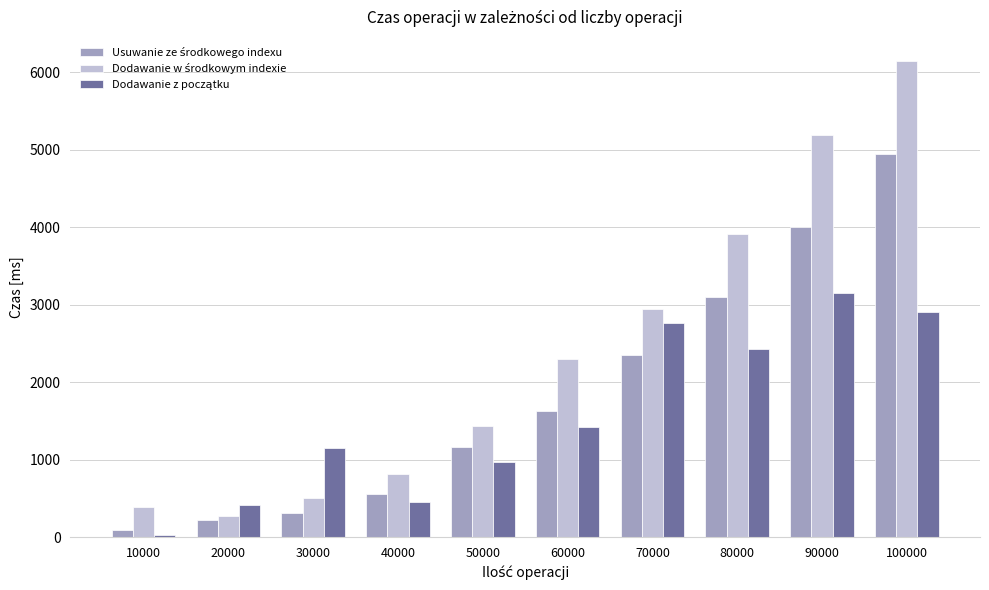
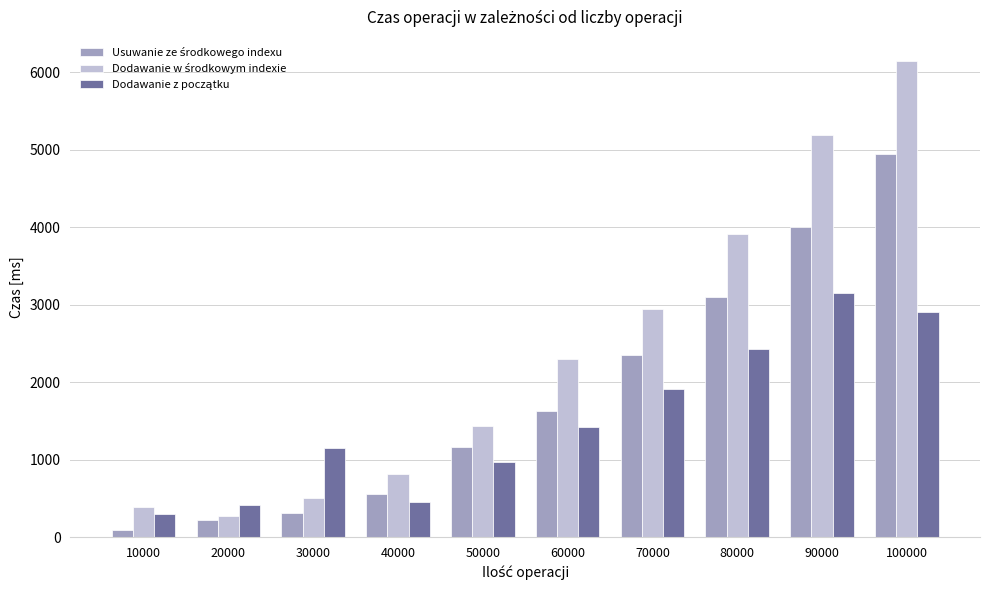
Dodawanie z początku, 10000: 0 -> 300
Dodawanie z początku, 70000: 2800 -> 1900
